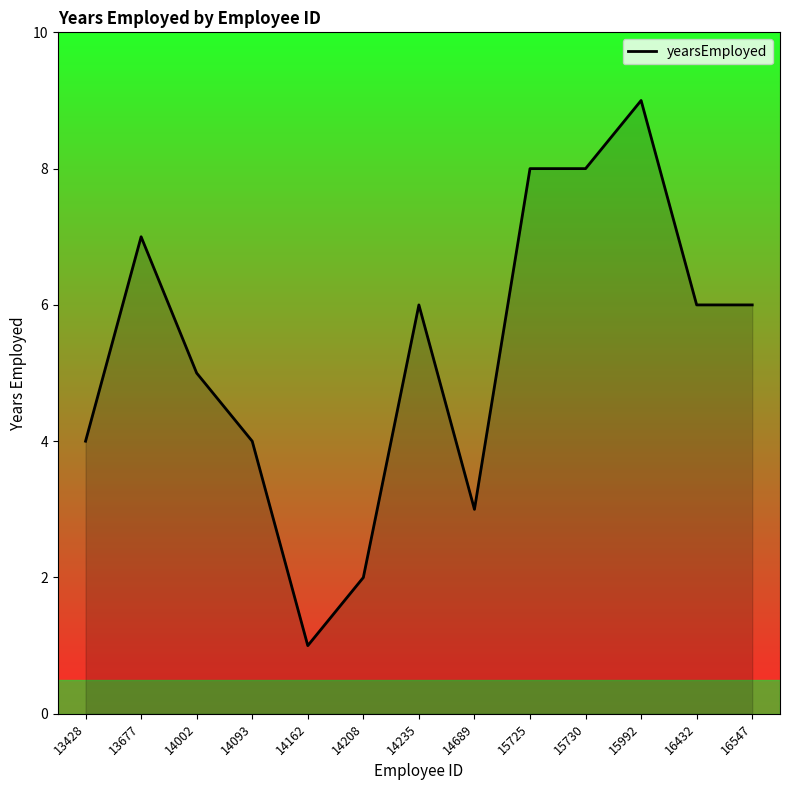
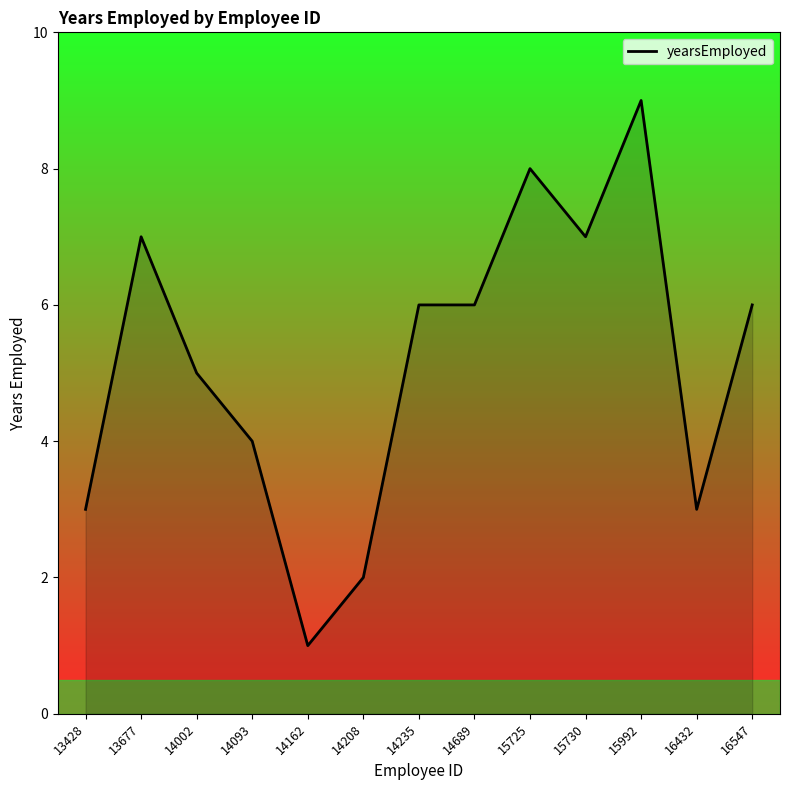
13428: 4 -> 3
14689: 3 -> 6
15730: 8 -> 7
16432: 6 -> 3
